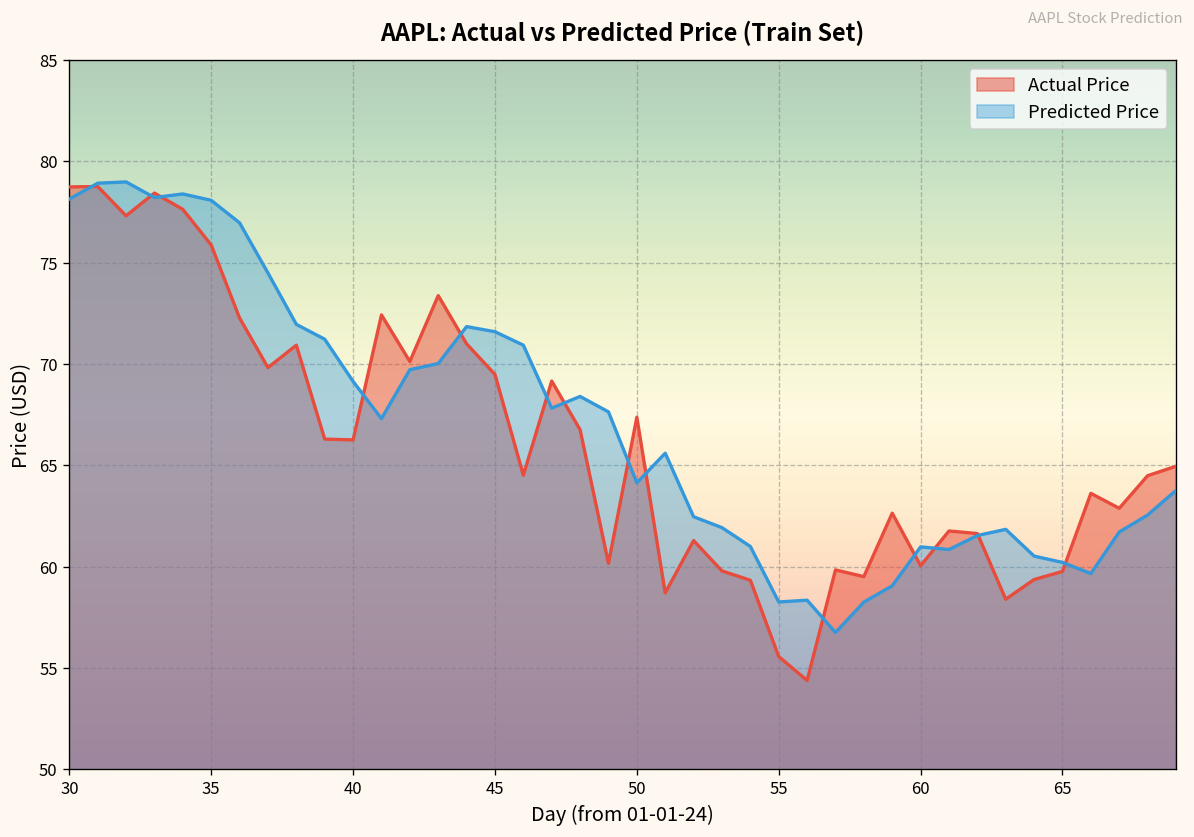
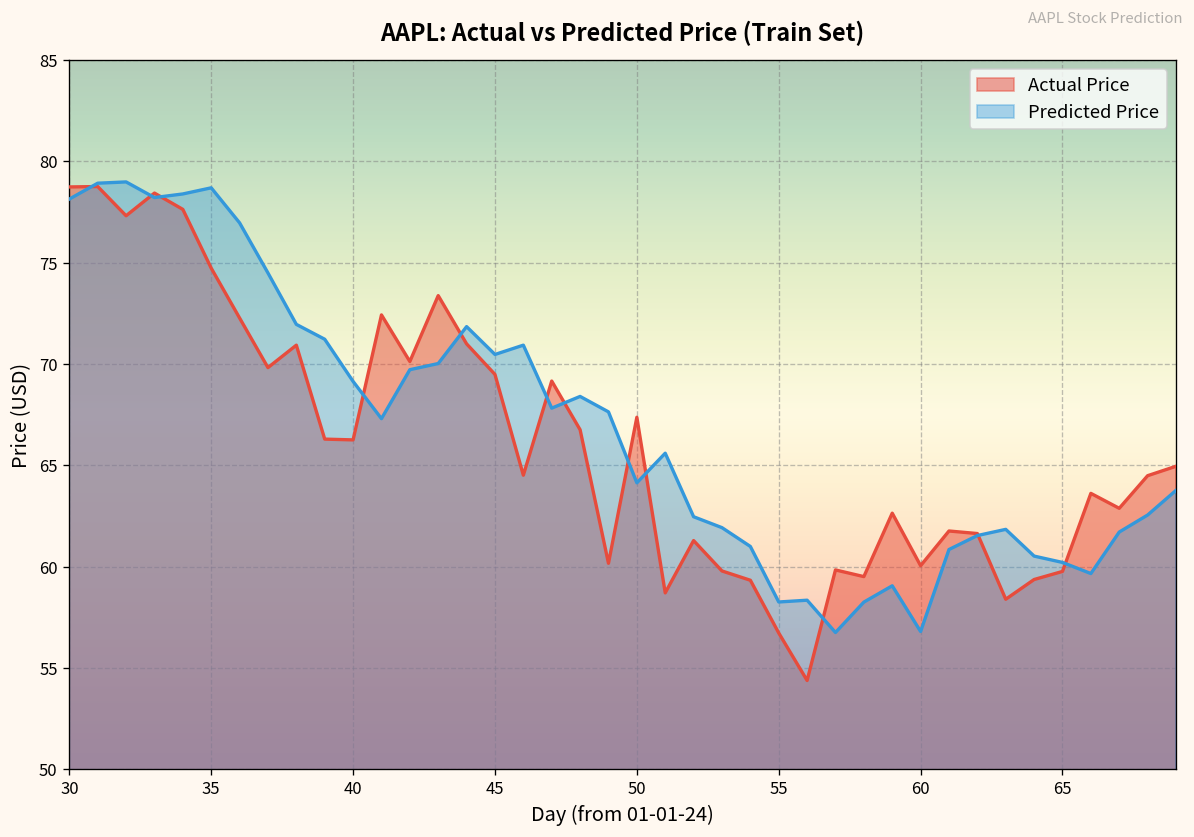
Actual Price, 35: 75.9 -> 74.7
Predicted Price, 35: 78.1 -> 78.7
Predicted Price, 45: 71.6 -> 70.5
Actual Price, 55: 55.6 -> 56.7
Predicted Price, 60: 61.0 -> 56.8
